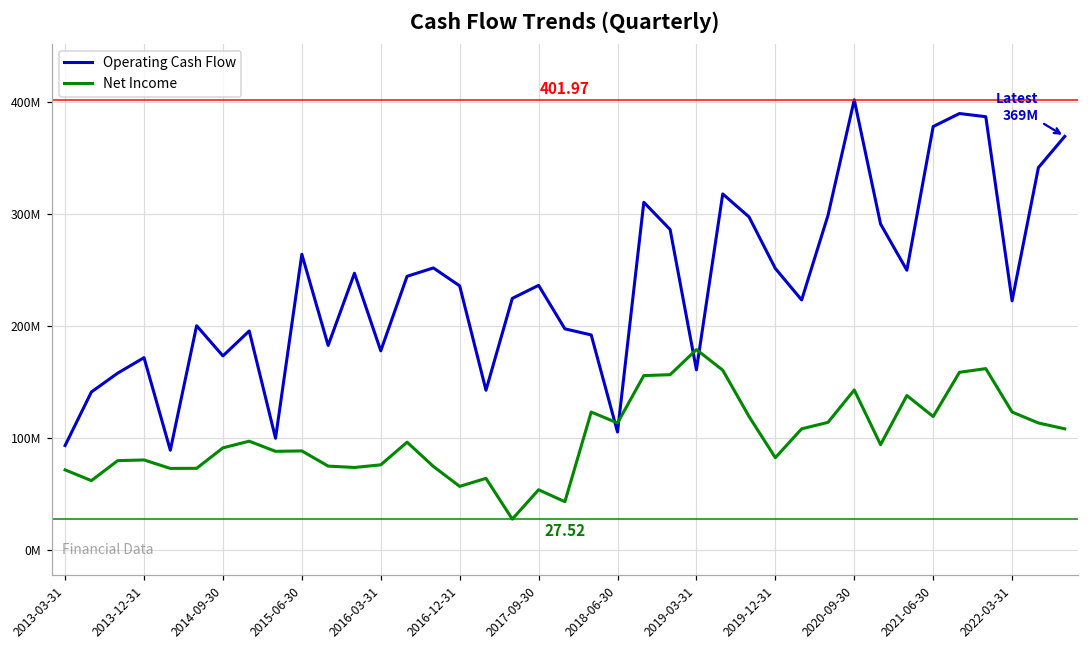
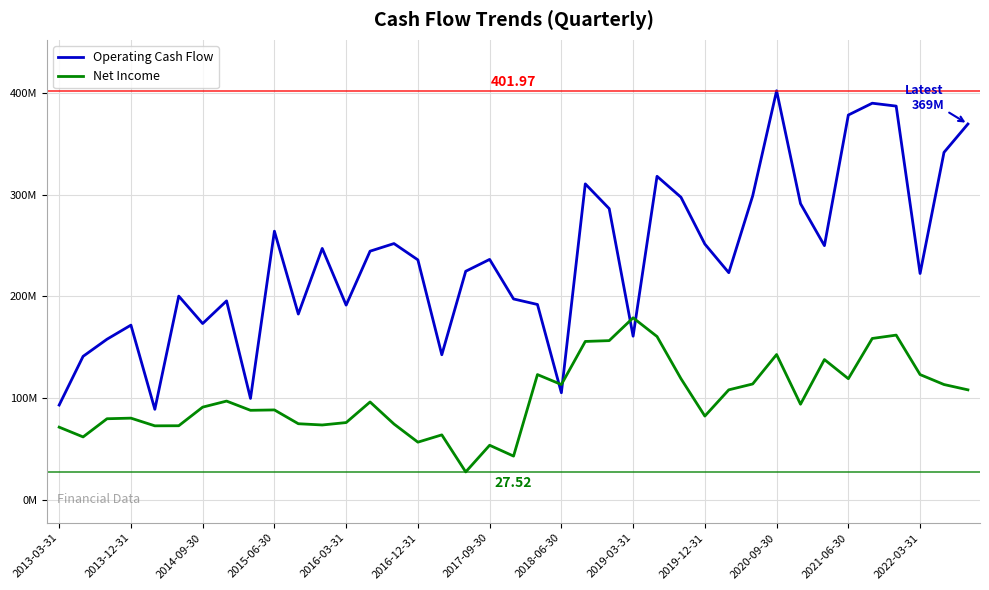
Operating Cash Flow, 2016-03-31: 178000000 -> 191000000
